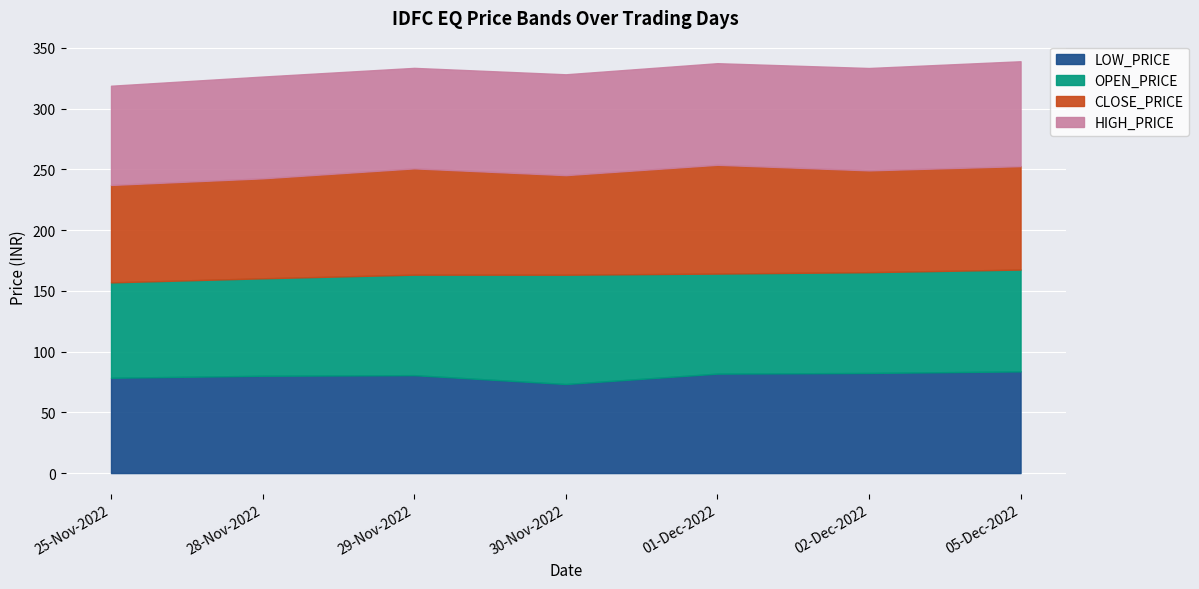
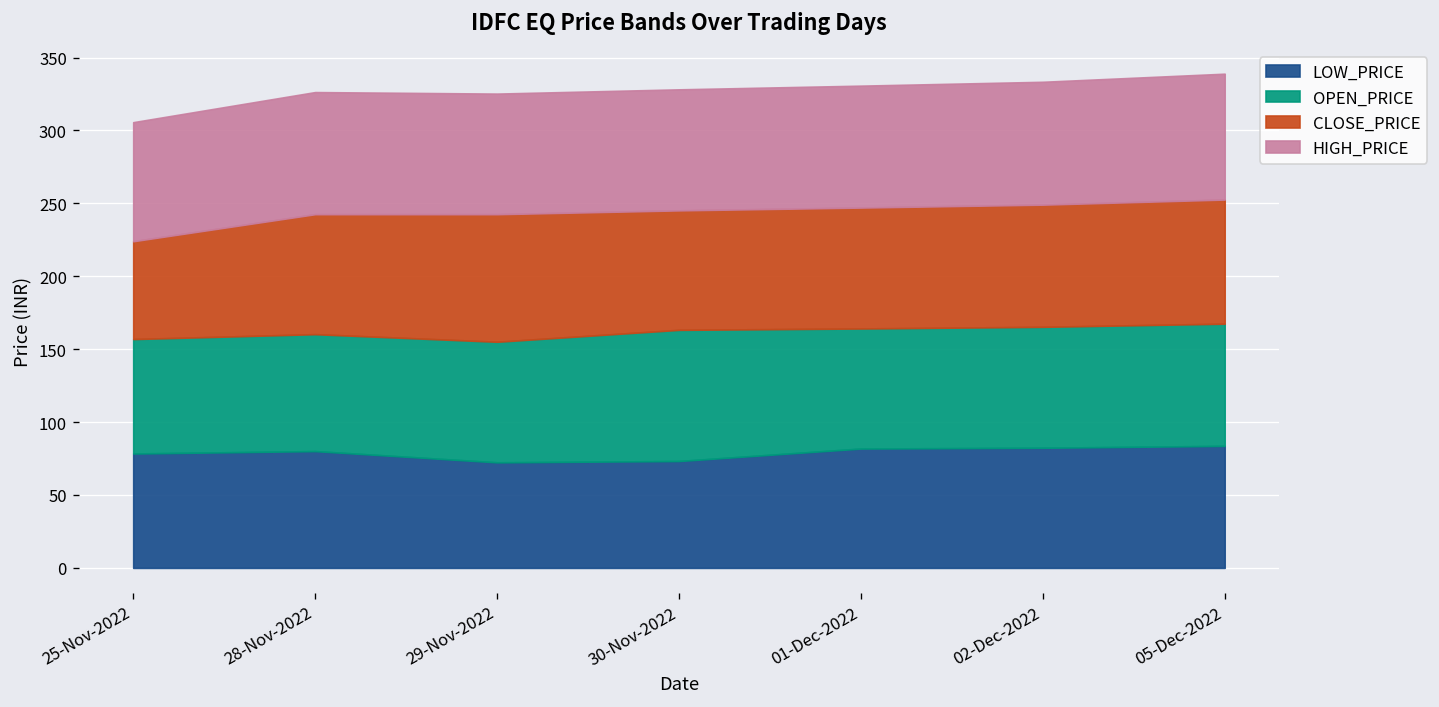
CLOSE_PRICE, 25-Nov-2022: 80 -> 67
LOW_PRICE, 29-Nov-2022: 81 -> 72
CLOSE_PRICE, 01-Dec-2022: 90 -> 83
